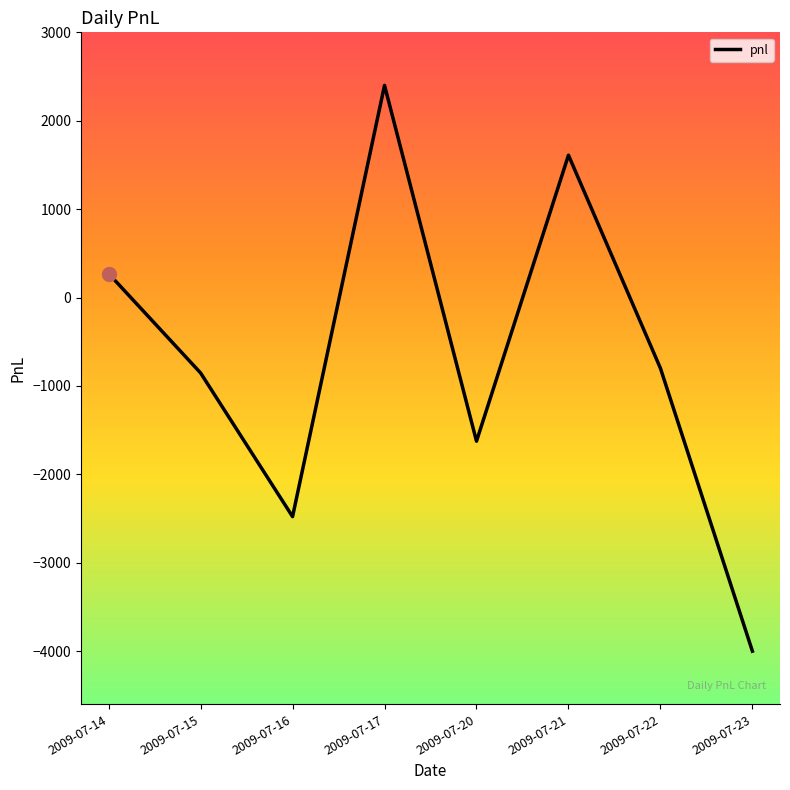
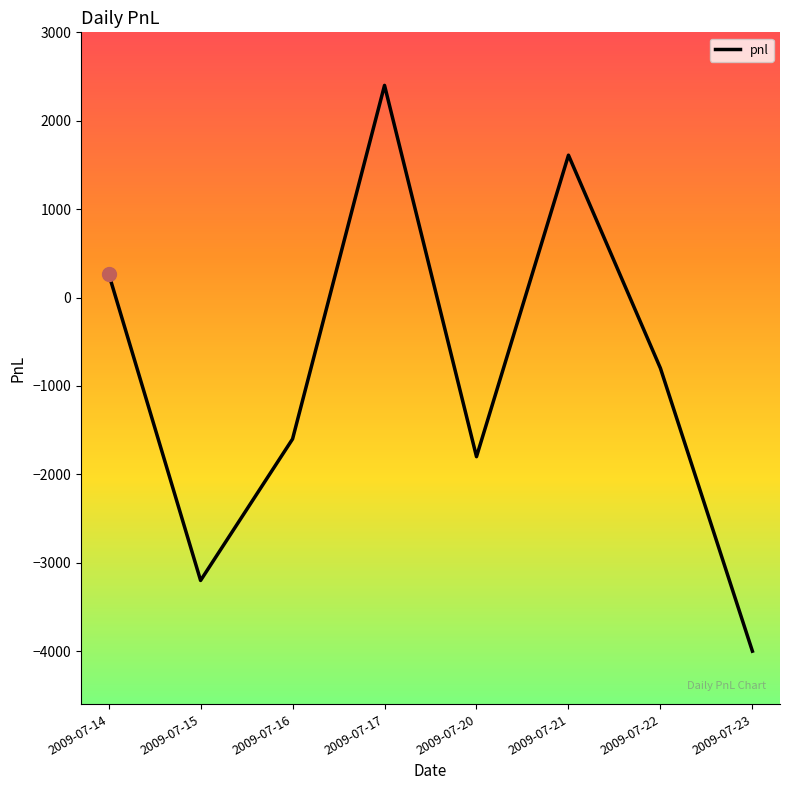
pnl, 2009-07-15: -900 -> -3200
pnl, 2009-07-16: -2500 -> -1600
pnl, 2009-07-20: -1600 -> -1800
